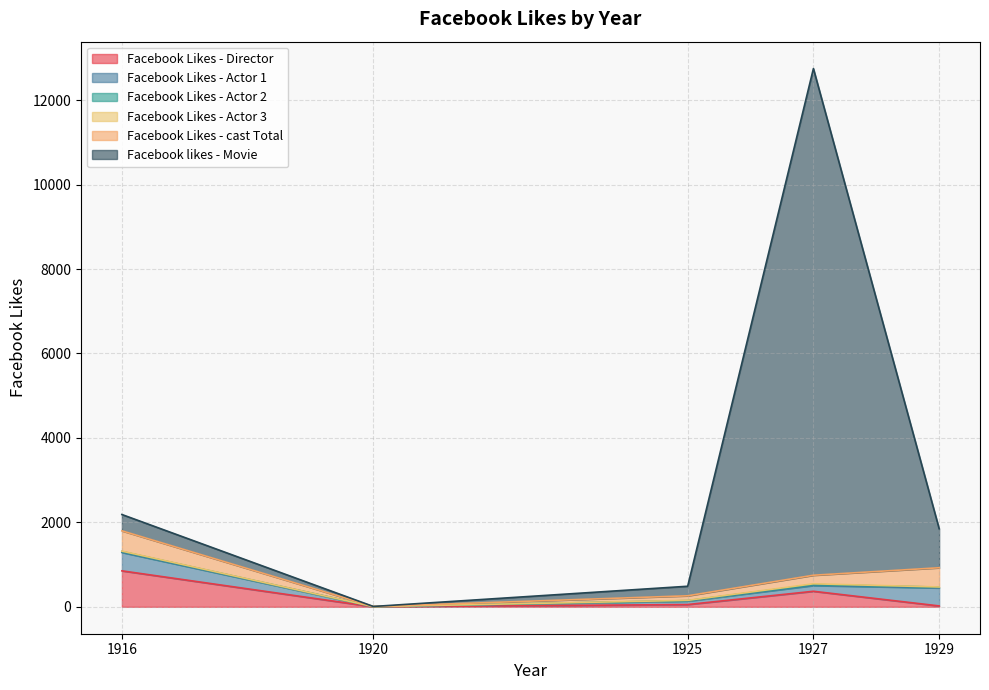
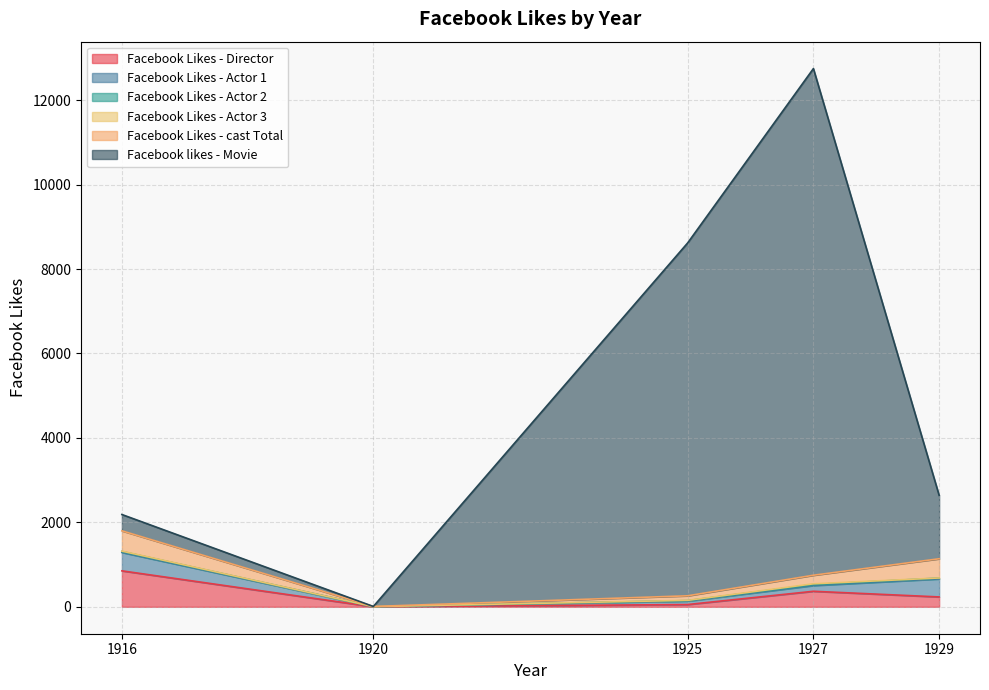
Facebook likes - Movie, 1925: 200 -> 8400
Facebook Likes - Director, 1929: 0 -> 200
Facebook likes - Movie, 1929: 900 -> 1500
